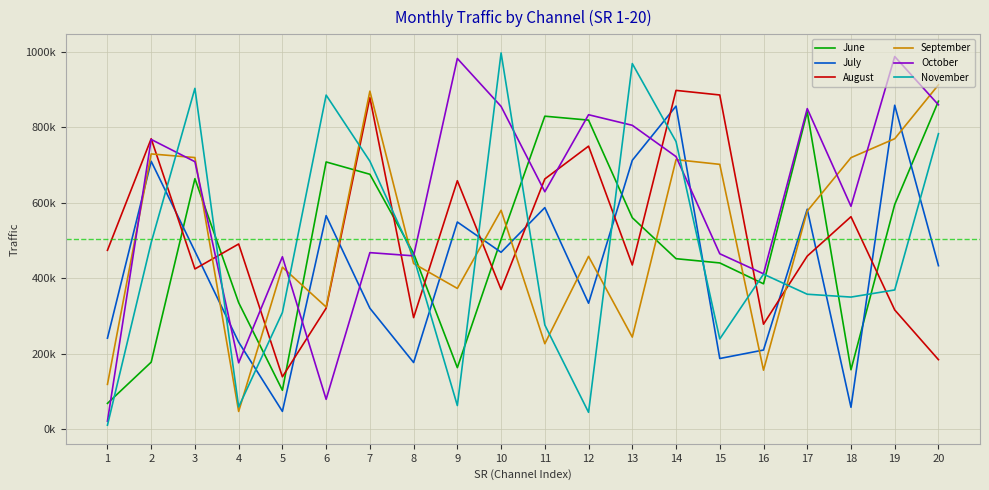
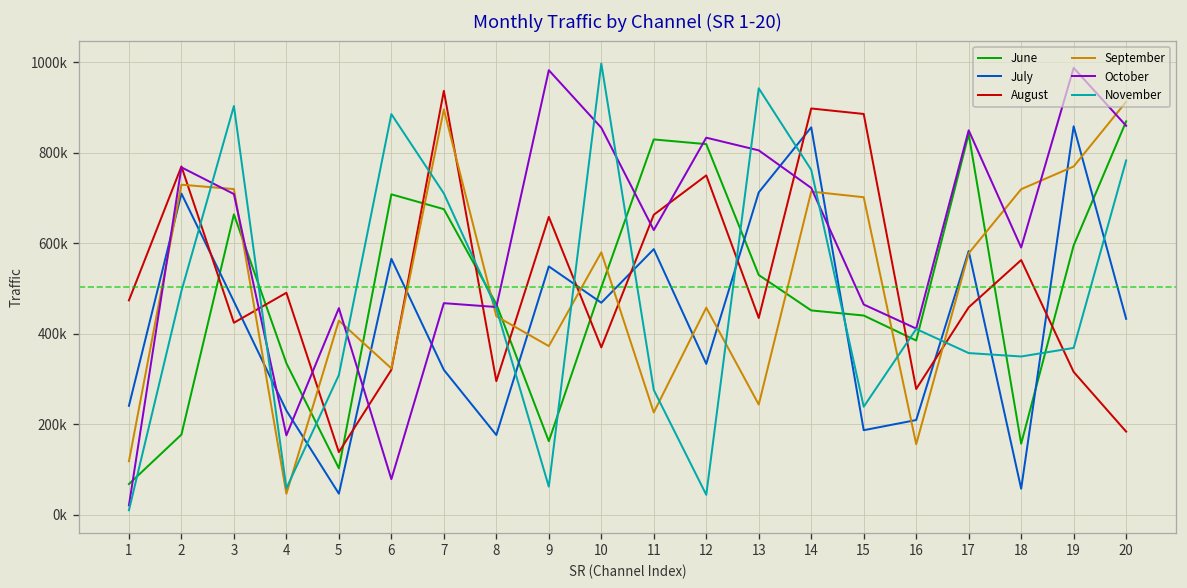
August, 7: 880000 -> 940000
June, 13: 560000 -> 530000
November, 13: 970000 -> 940000
